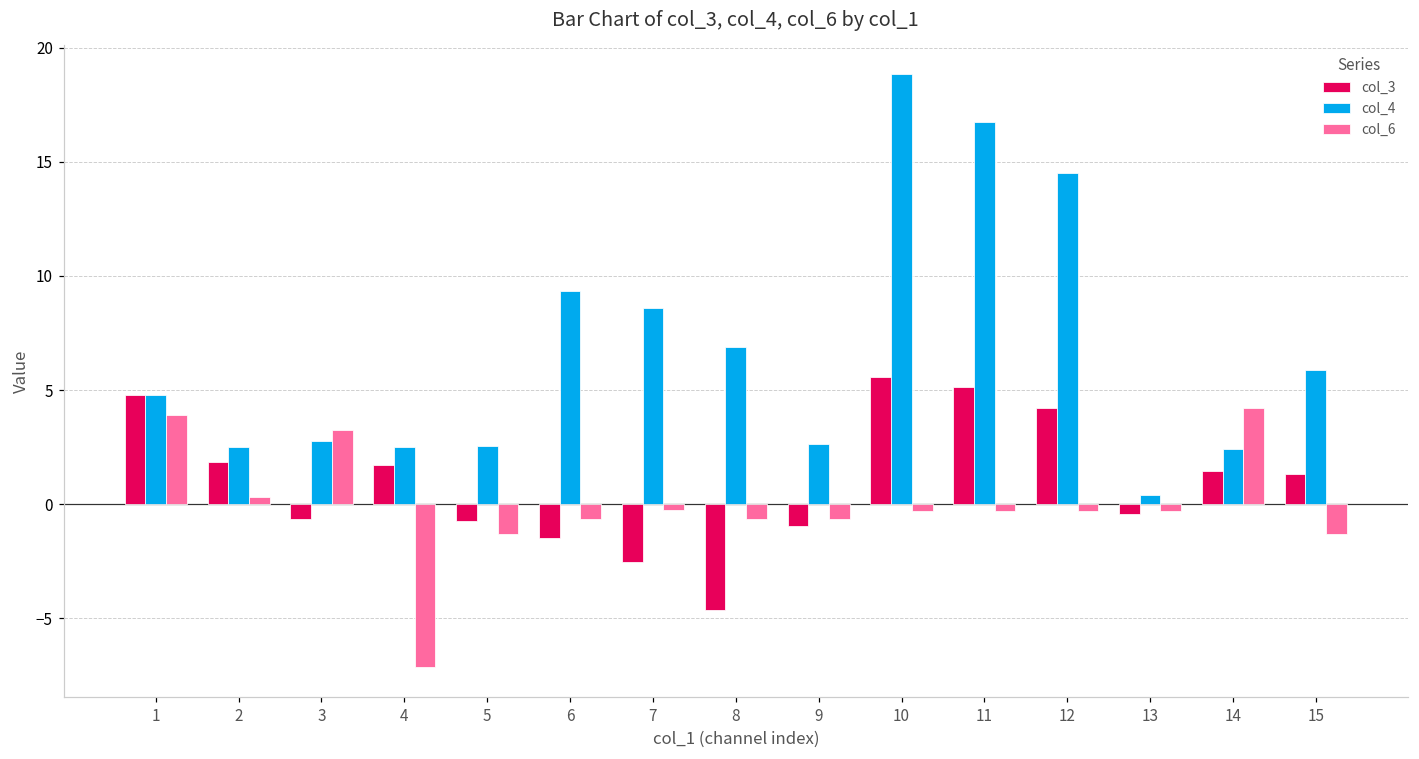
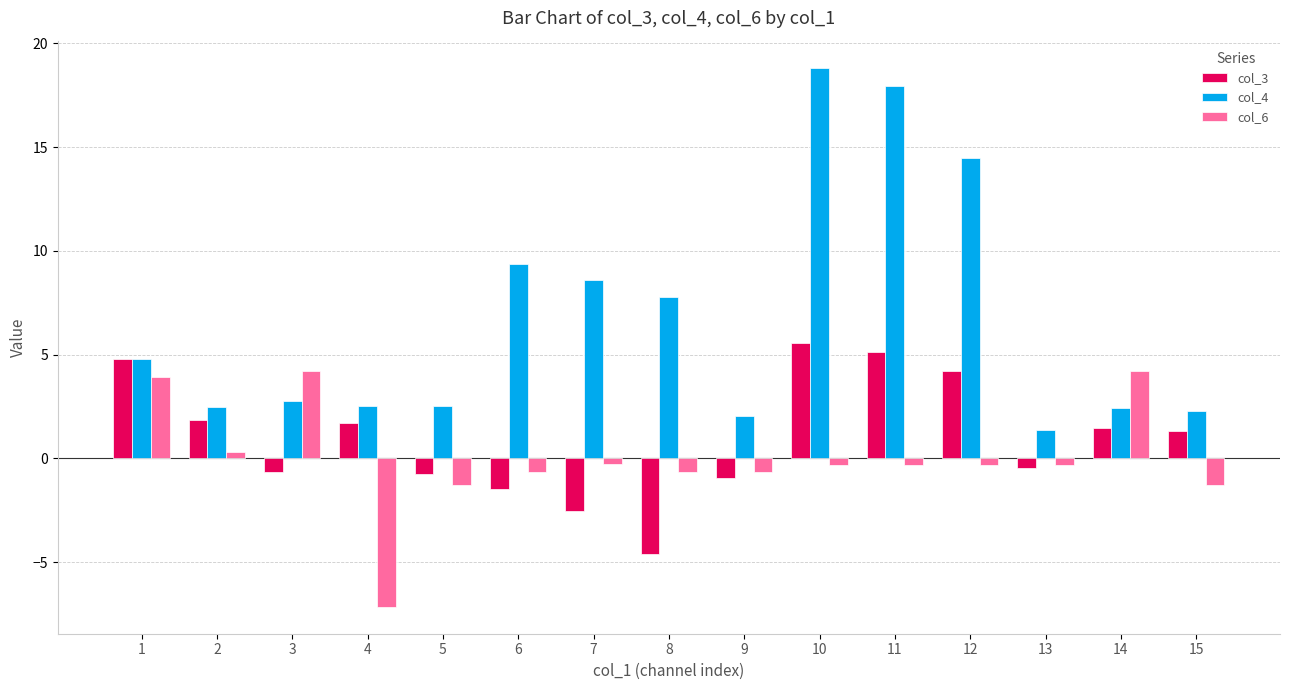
col_6, 3: 3.2 -> 4.2
col_4, 8: 6.9 -> 7.8
col_4, 9: 2.6 -> 2.0
col_4, 11: 16.7 -> 17.9
col_4, 13: 0.4 -> 1.4
col_4, 15: 5.9 -> 2.3
